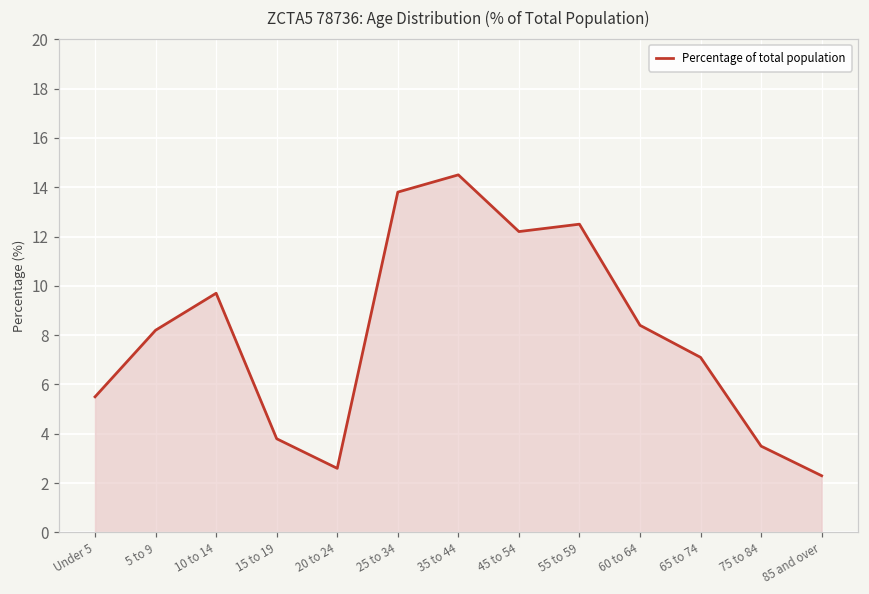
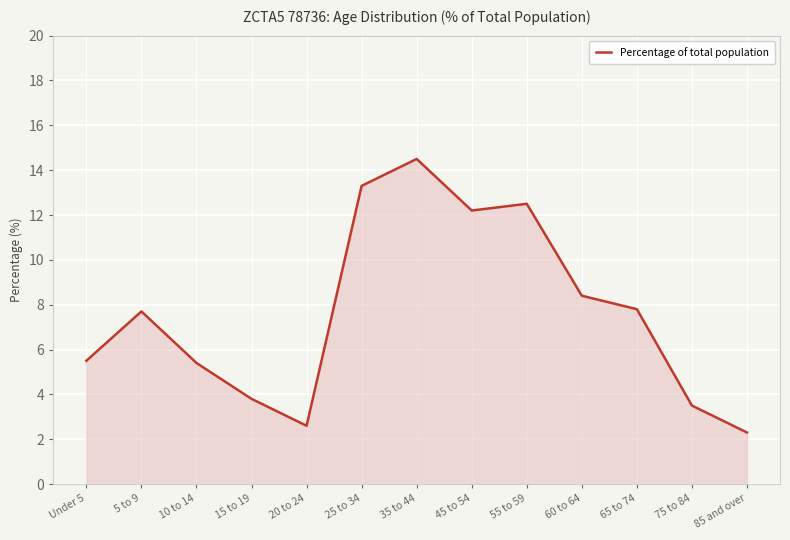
5 to 9: 8.2 -> 7.7
10 to 14: 9.7 -> 5.4
25 to 34: 13.8 -> 13.3
65 to 74: 7.1 -> 7.8
